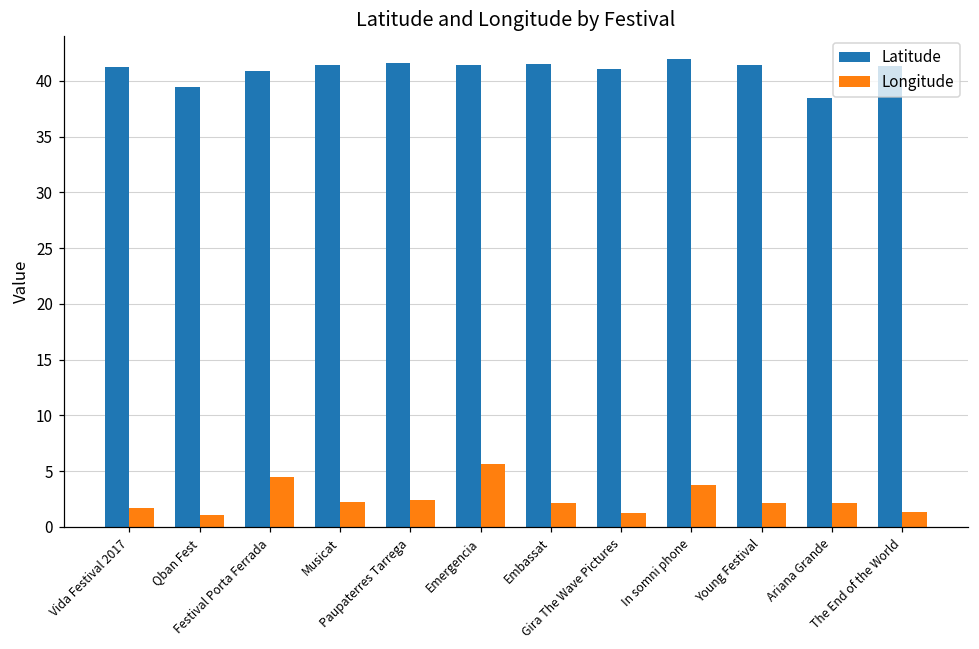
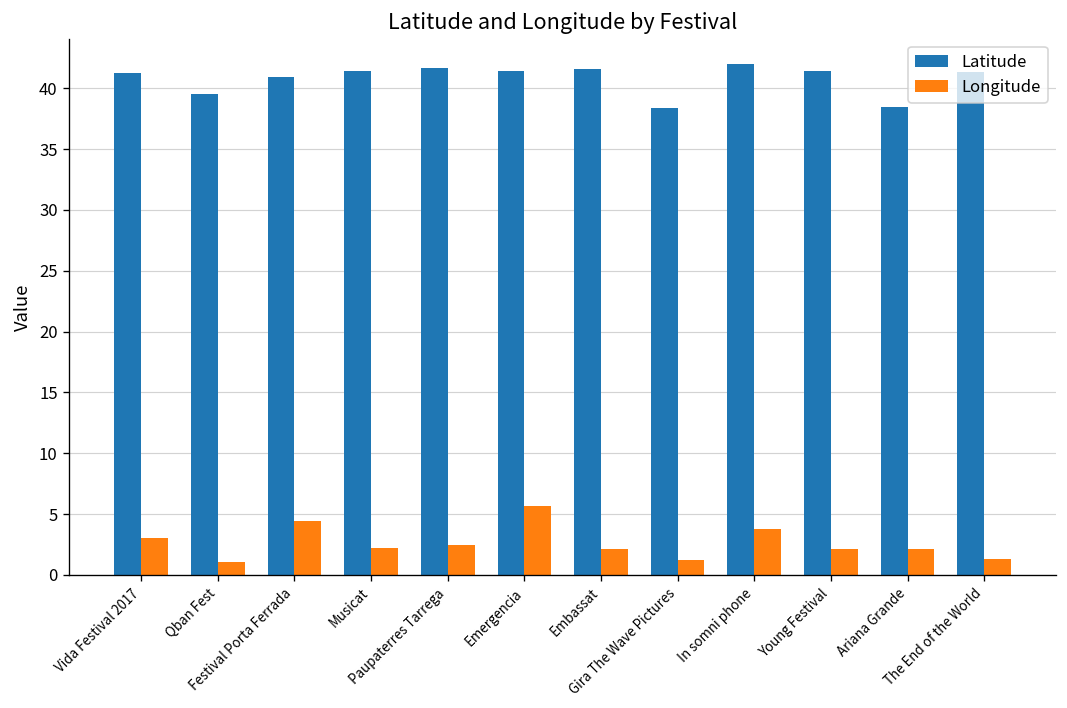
Longitude, Vida Festival 2017: 1.7 -> 3.0
Latitude, Gira The Wave Pictures: 41.1 -> 38.4
